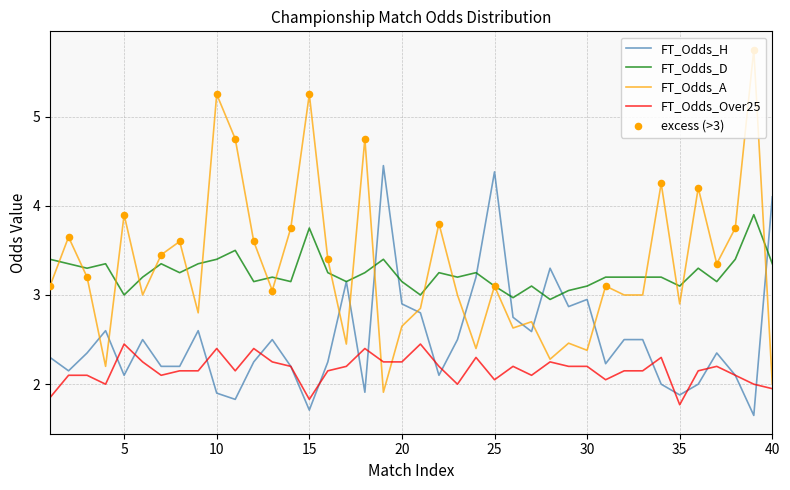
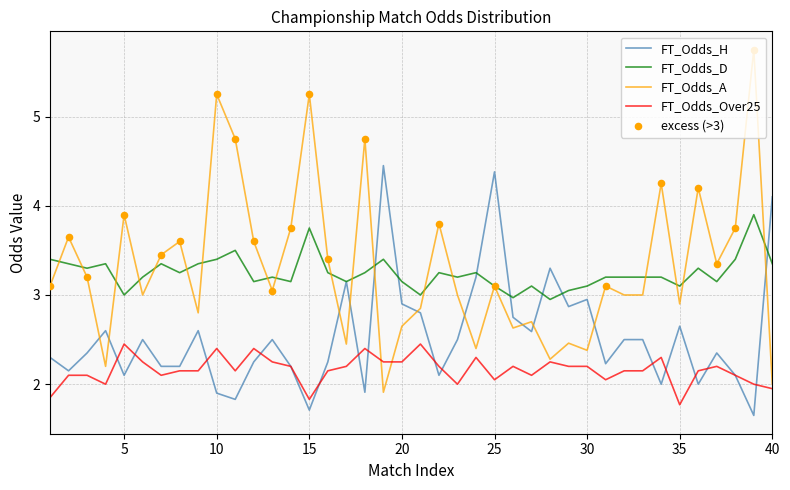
FT_Odds_H, 35: 1.9 -> 2.7
